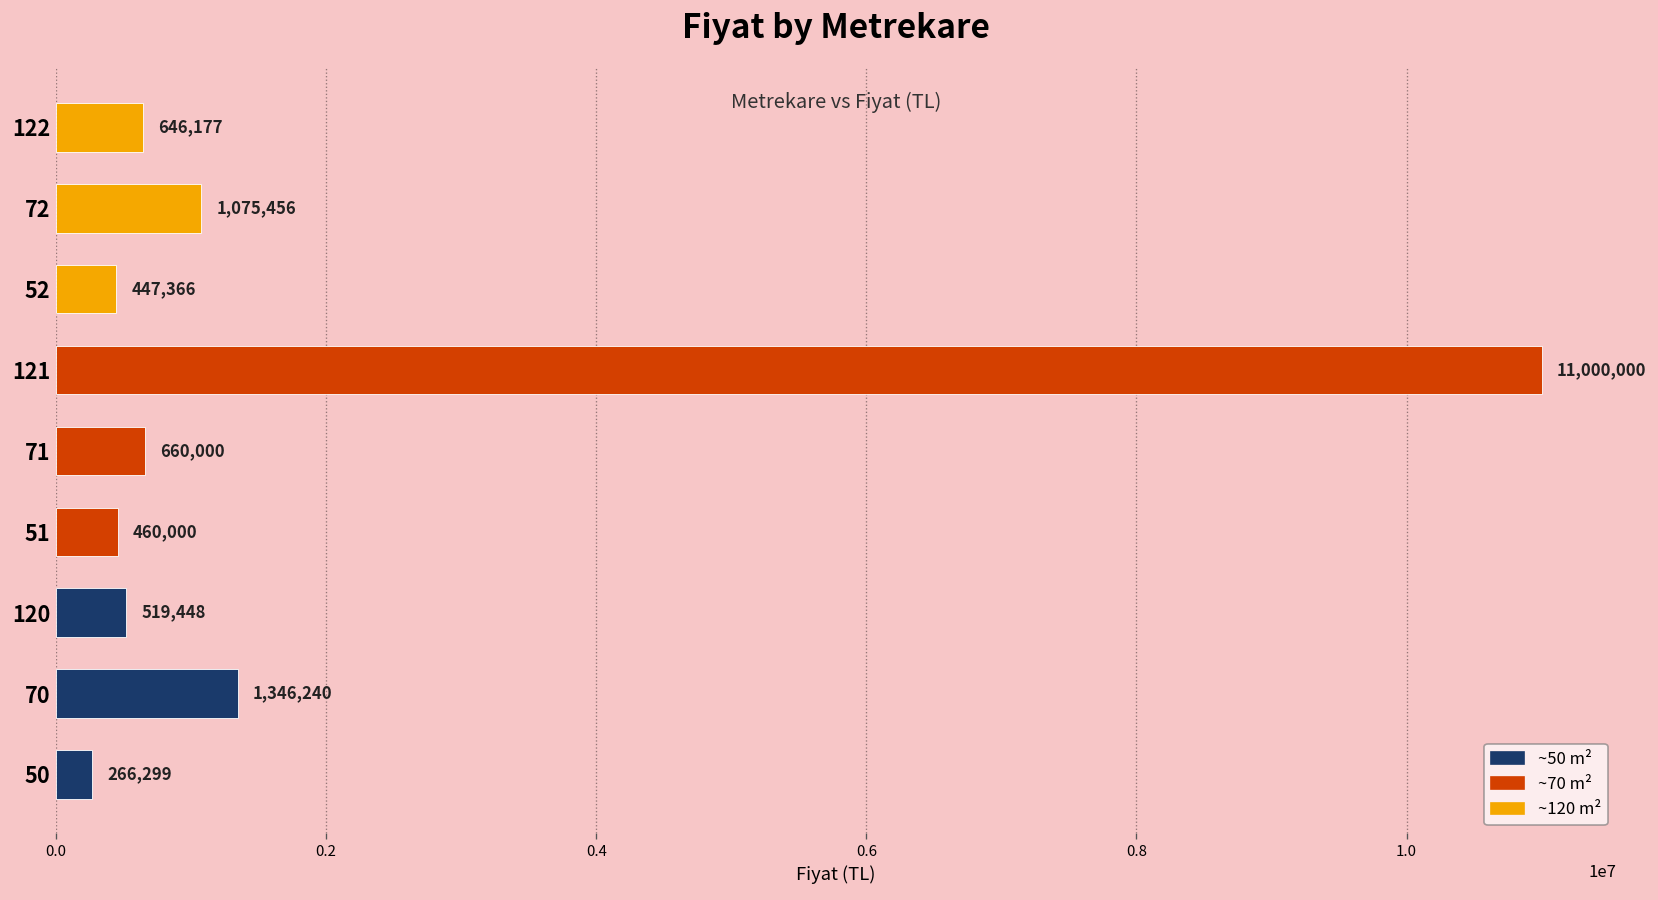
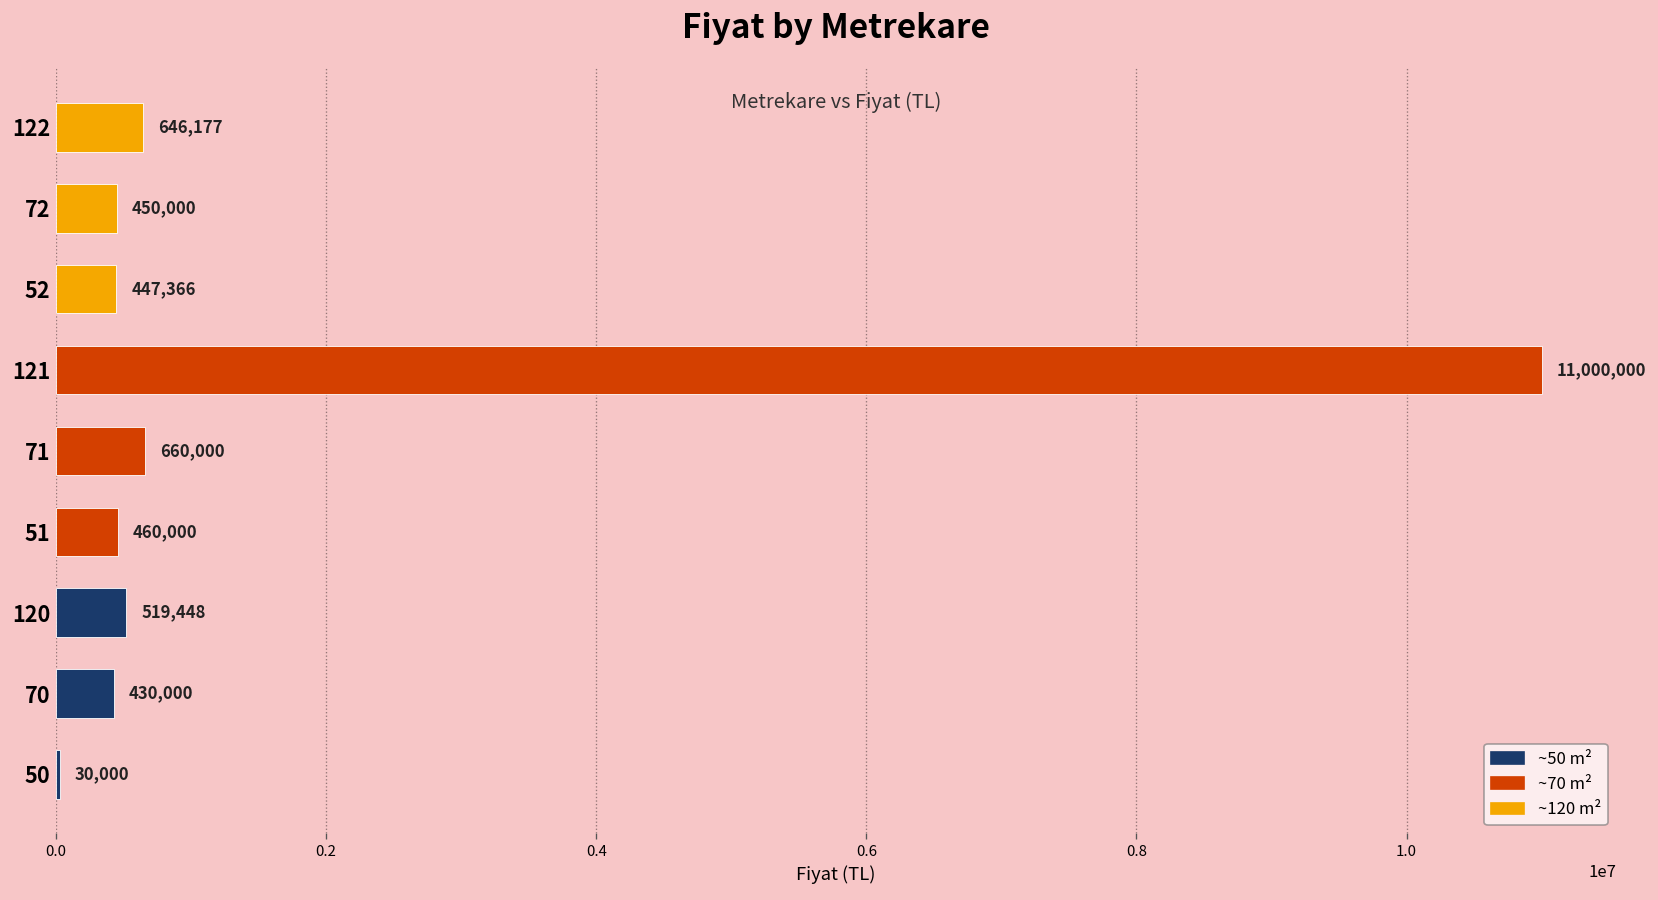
72: 1,075,456 -> 450,000
70: 1,346,240 -> 430,000
50: 266,299 -> 30,000
